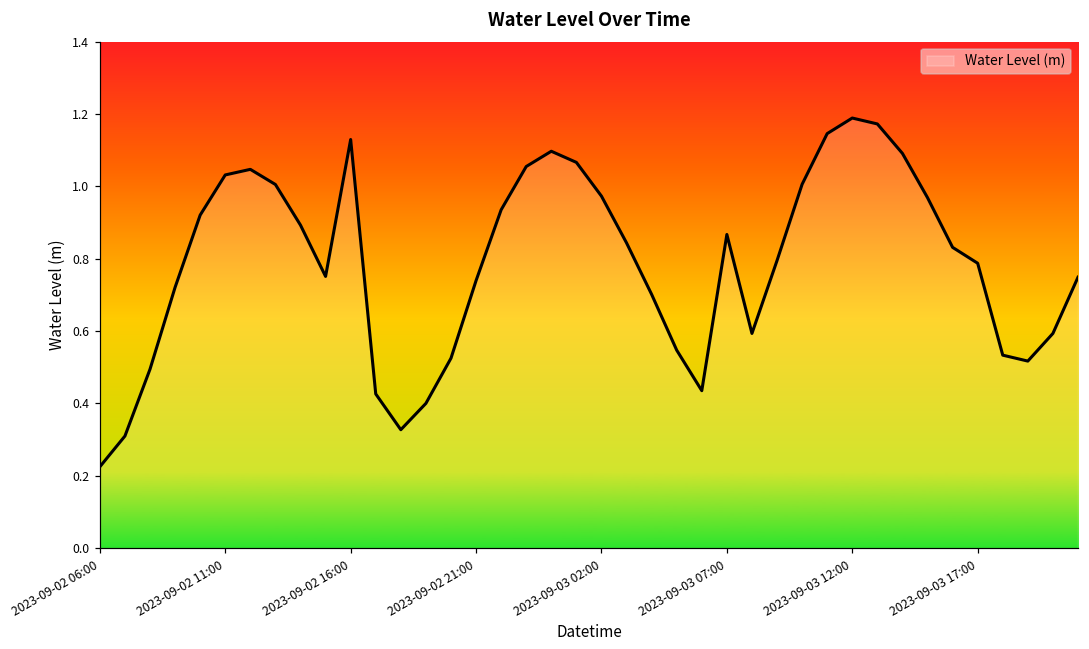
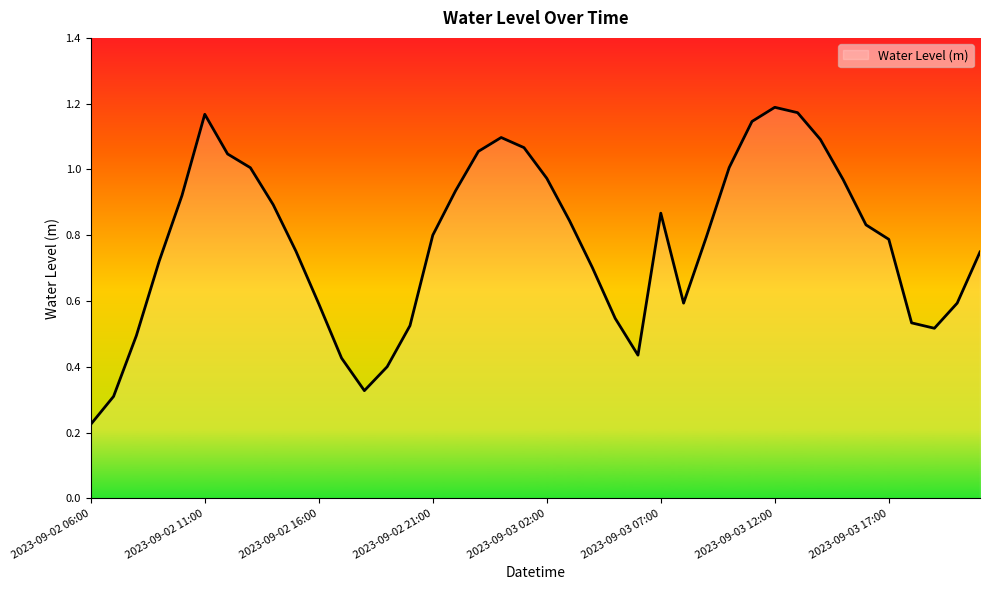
2023-09-02 11:00: 1.03 -> 1.17
2023-09-02 16:00: 1.13 -> 0.59
2023-09-02 21:00: 0.74 -> 0.80
